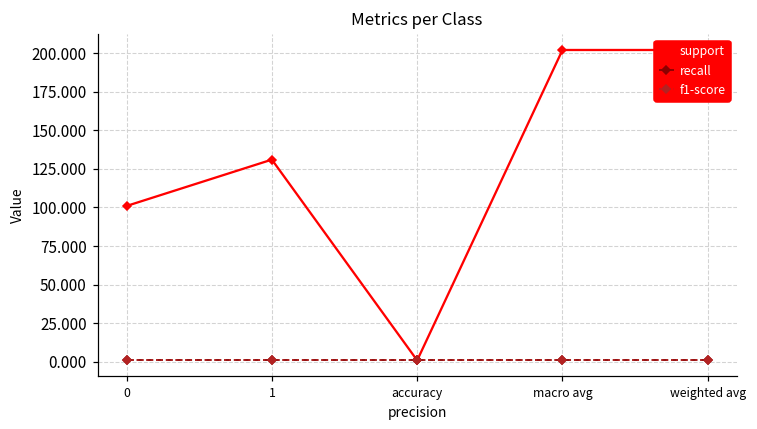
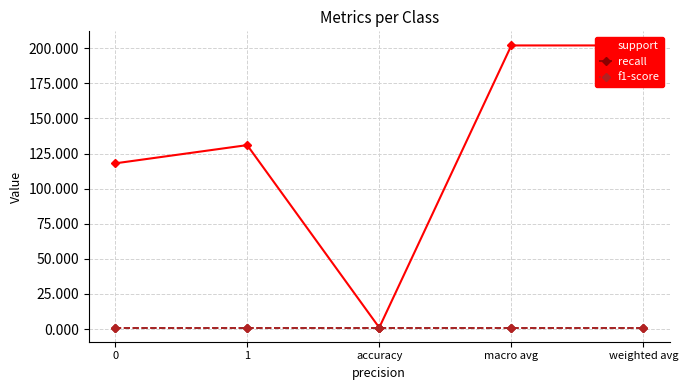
support, 0: 101 -> 118
